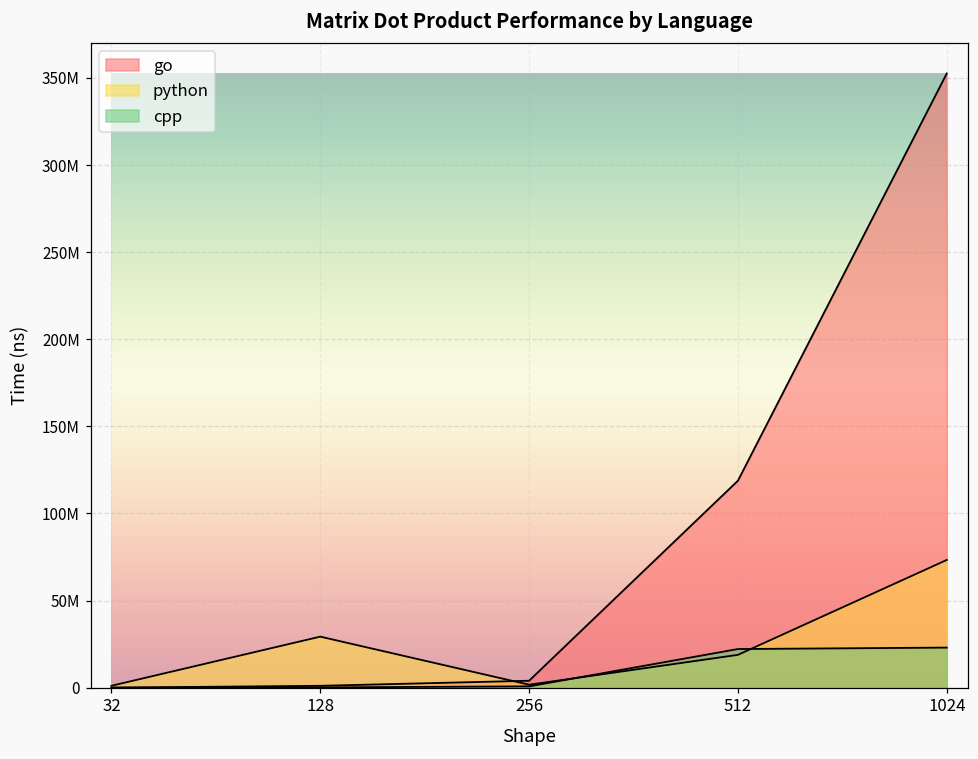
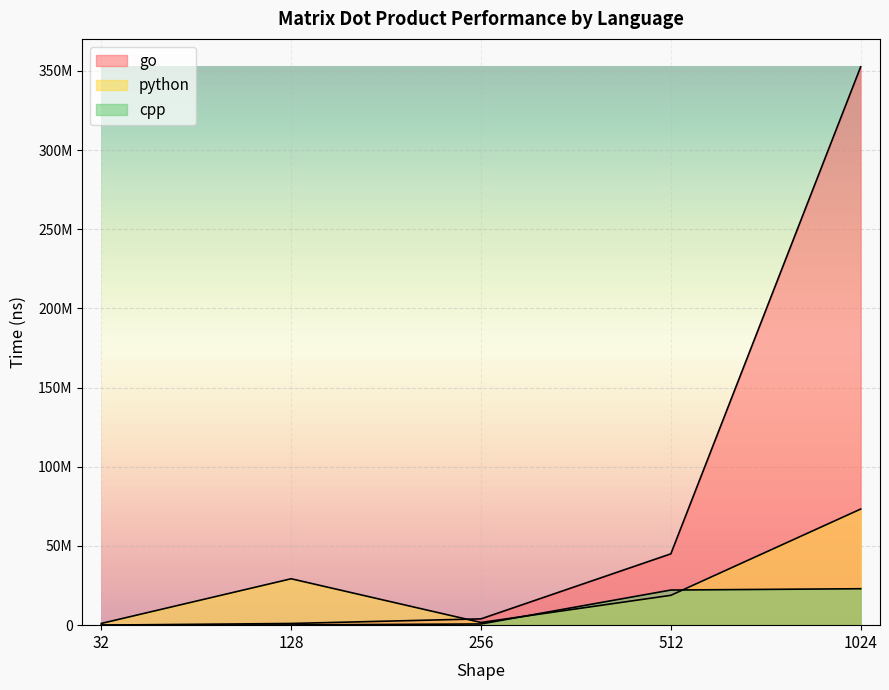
go, 512: 119000000 -> 45000000
